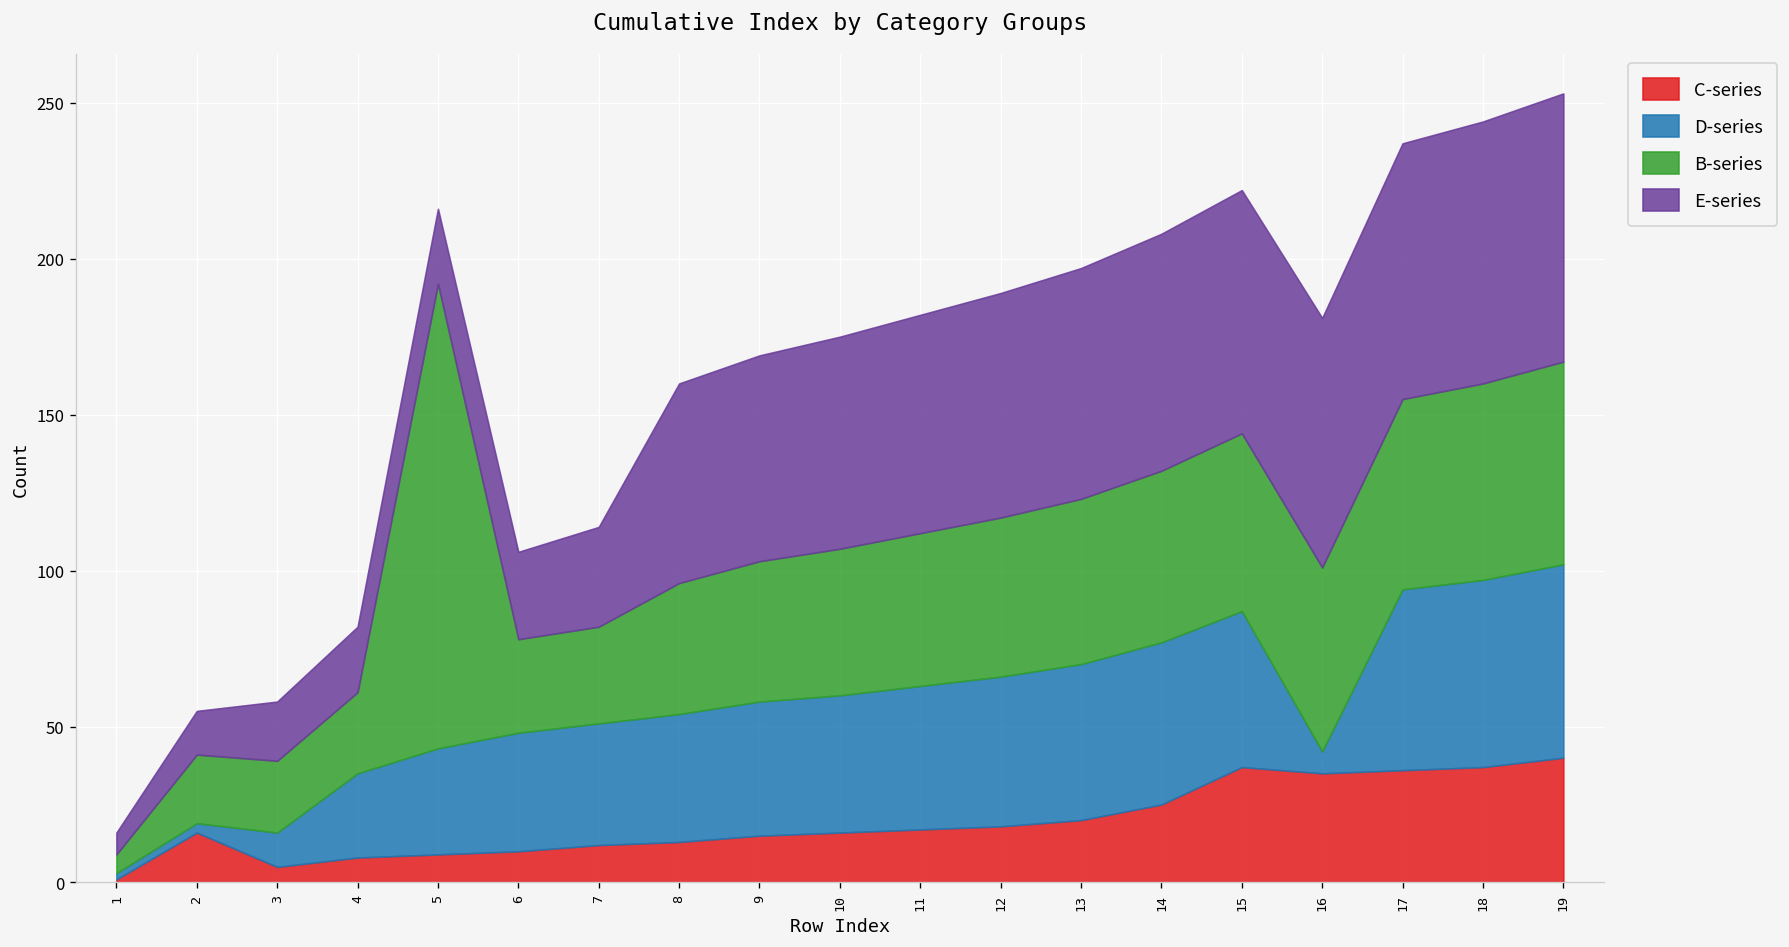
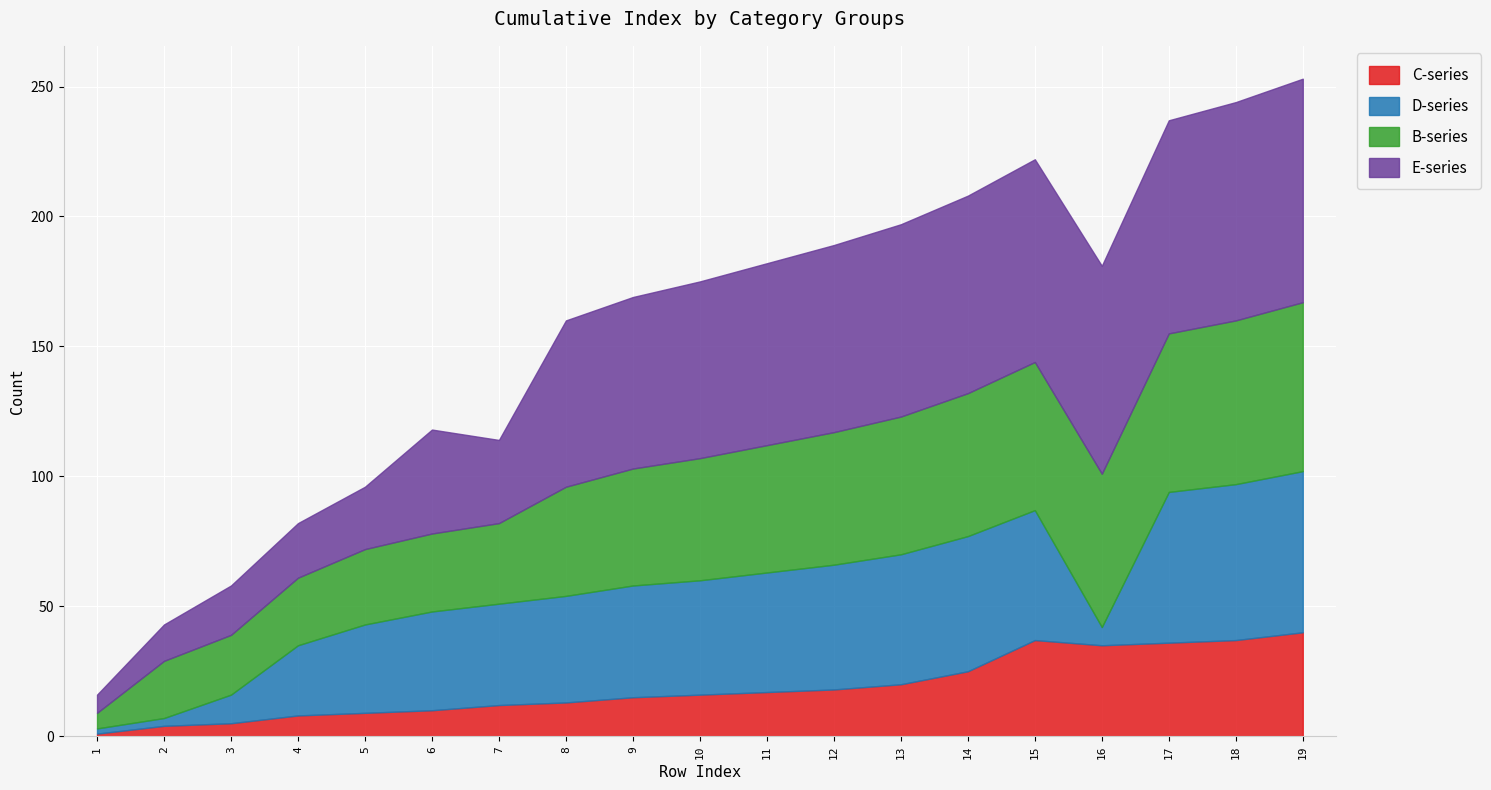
C-series, 2: 16 -> 4
B-series, 5: 149 -> 29
E-series, 6: 28 -> 40
